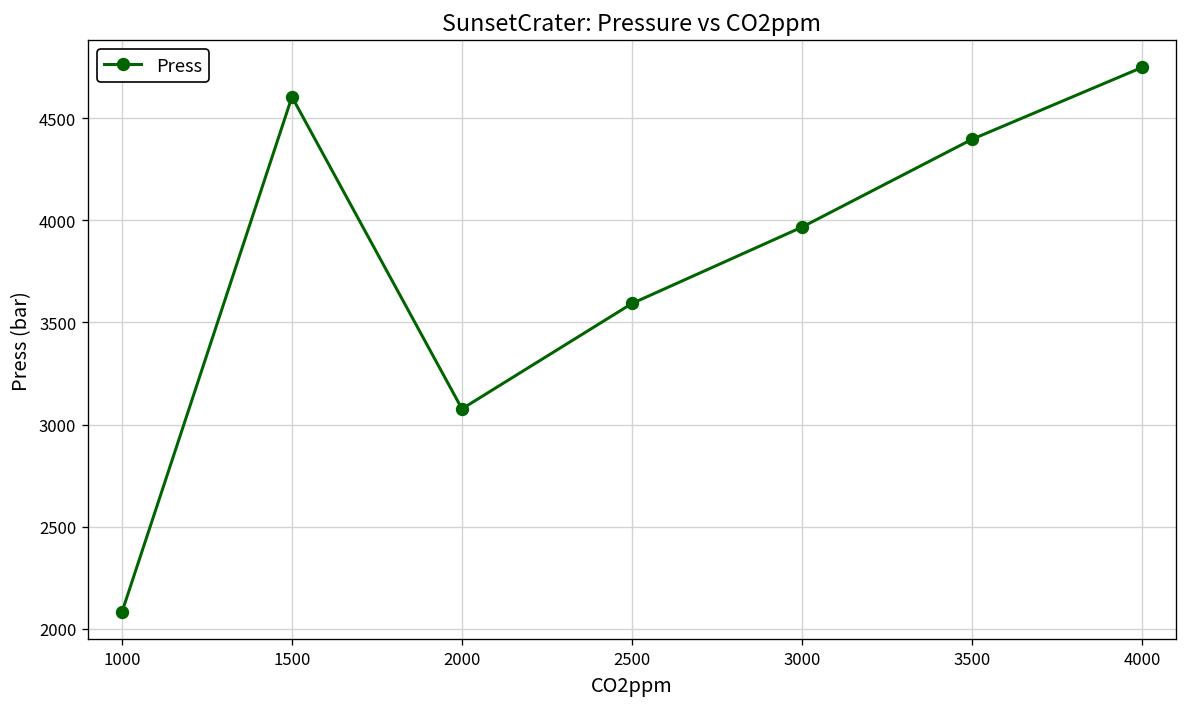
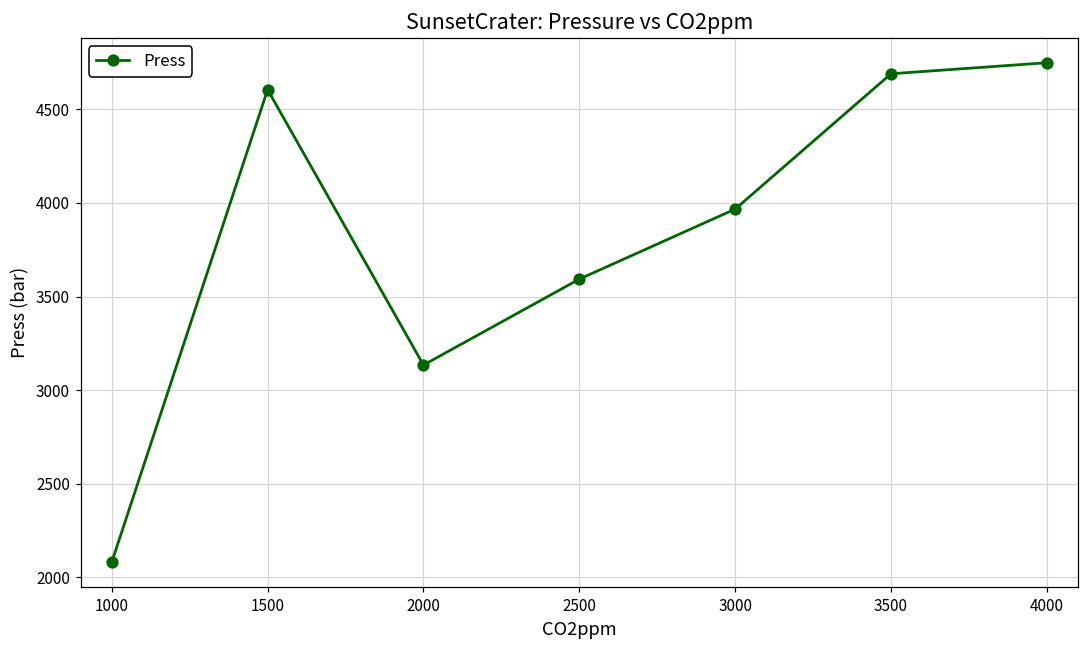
2000: 3080 -> 3130
3500: 4400 -> 4690
